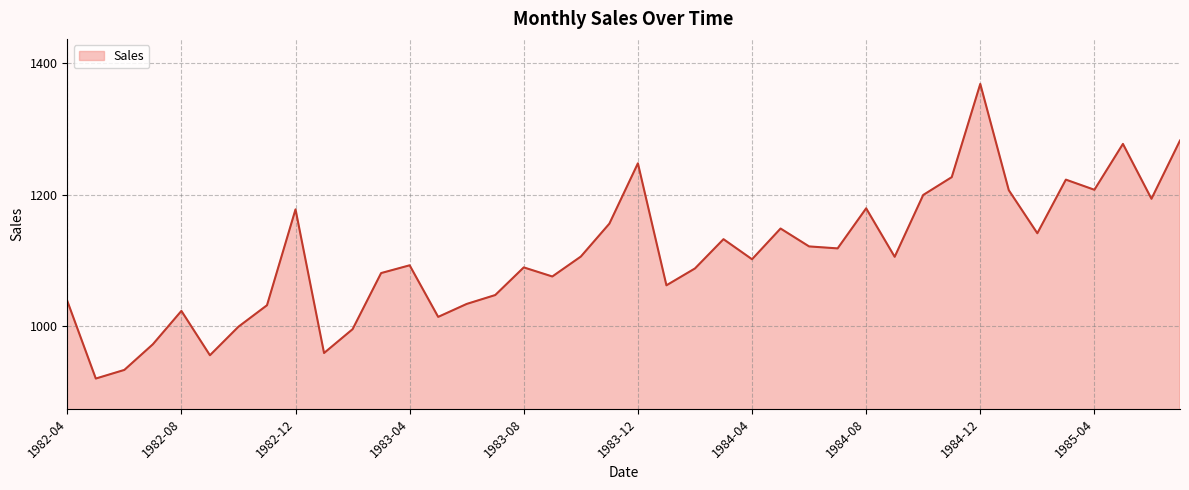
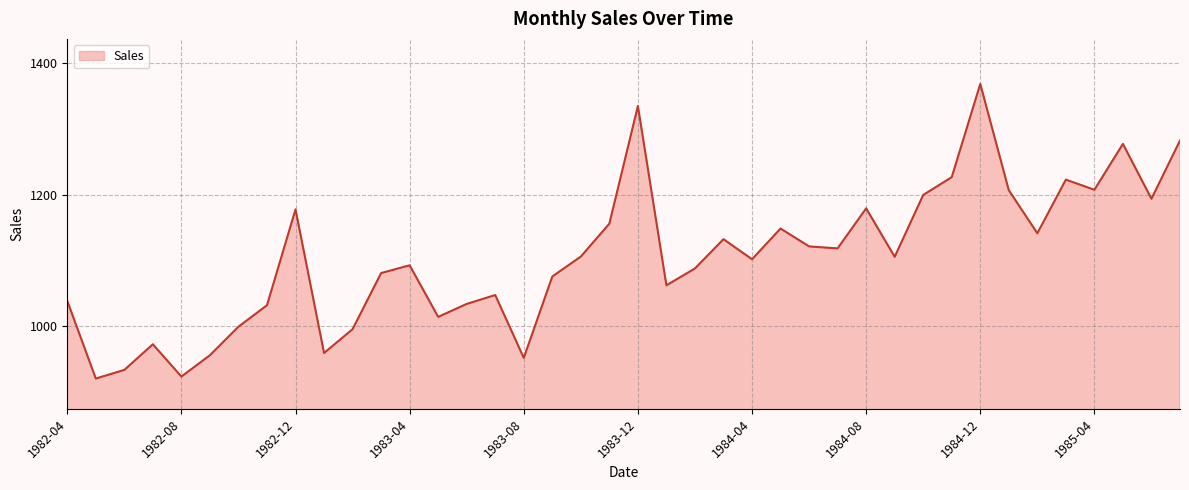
1982-08: 1020 -> 920
1983-08: 1090 -> 950
1983-12: 1250 -> 1330
